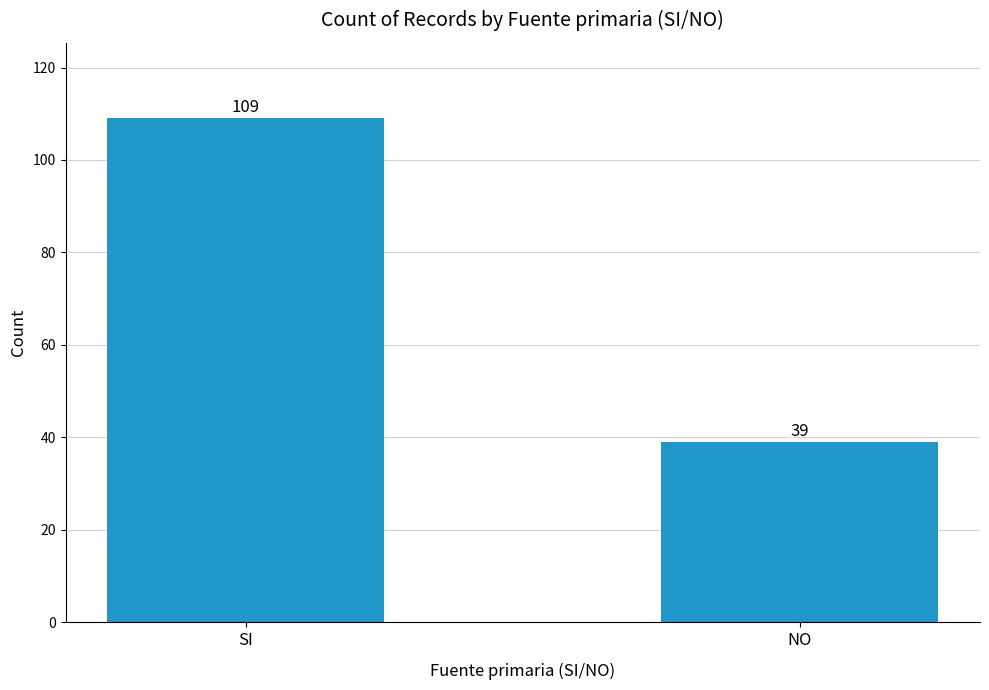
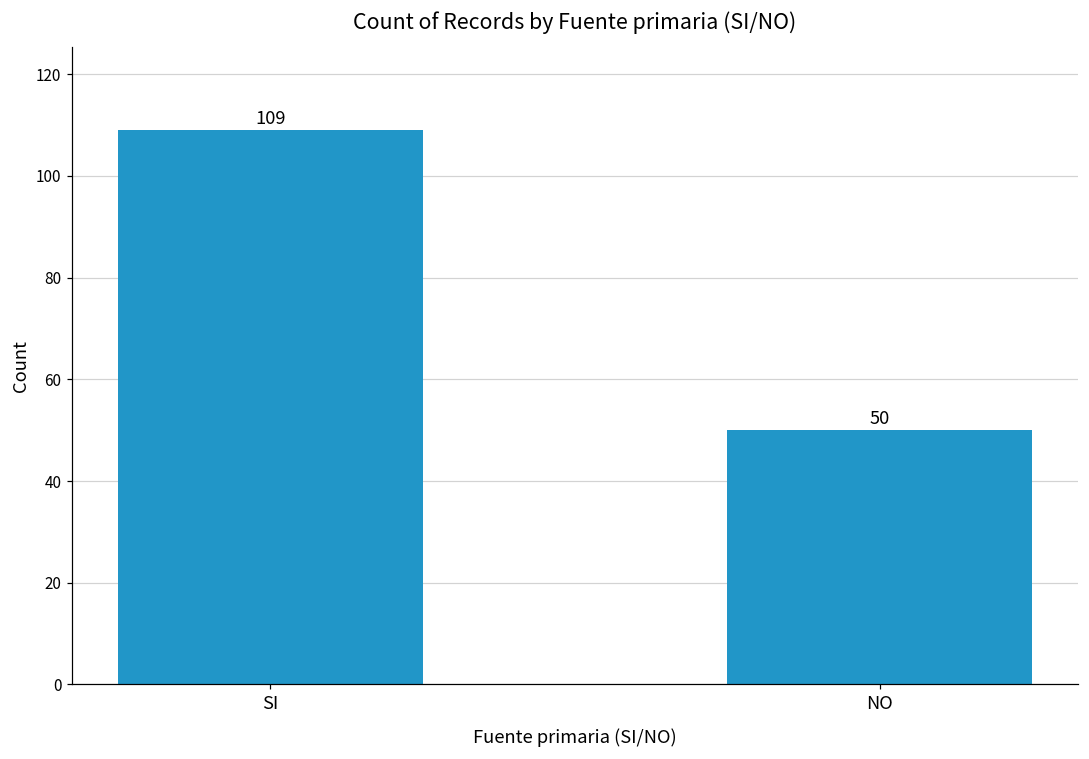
NO: 39 -> 50
